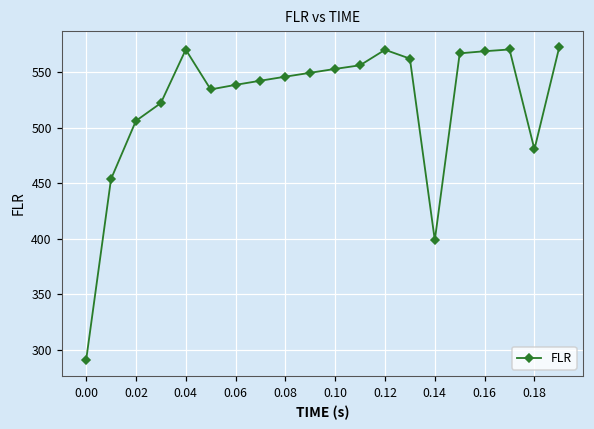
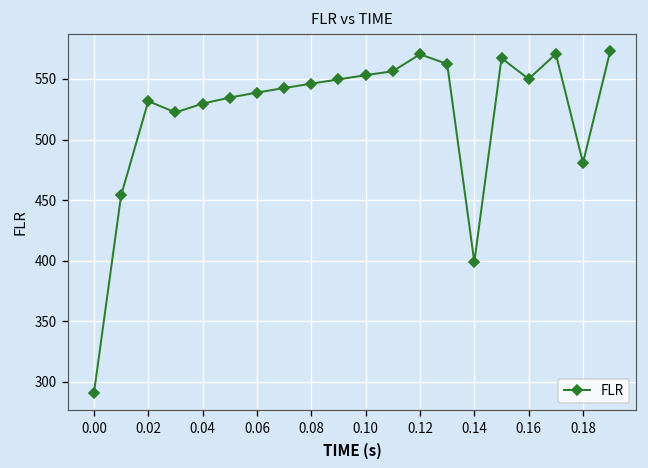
0.02: 506 -> 532
0.04: 570 -> 530
0.16: 569 -> 550
